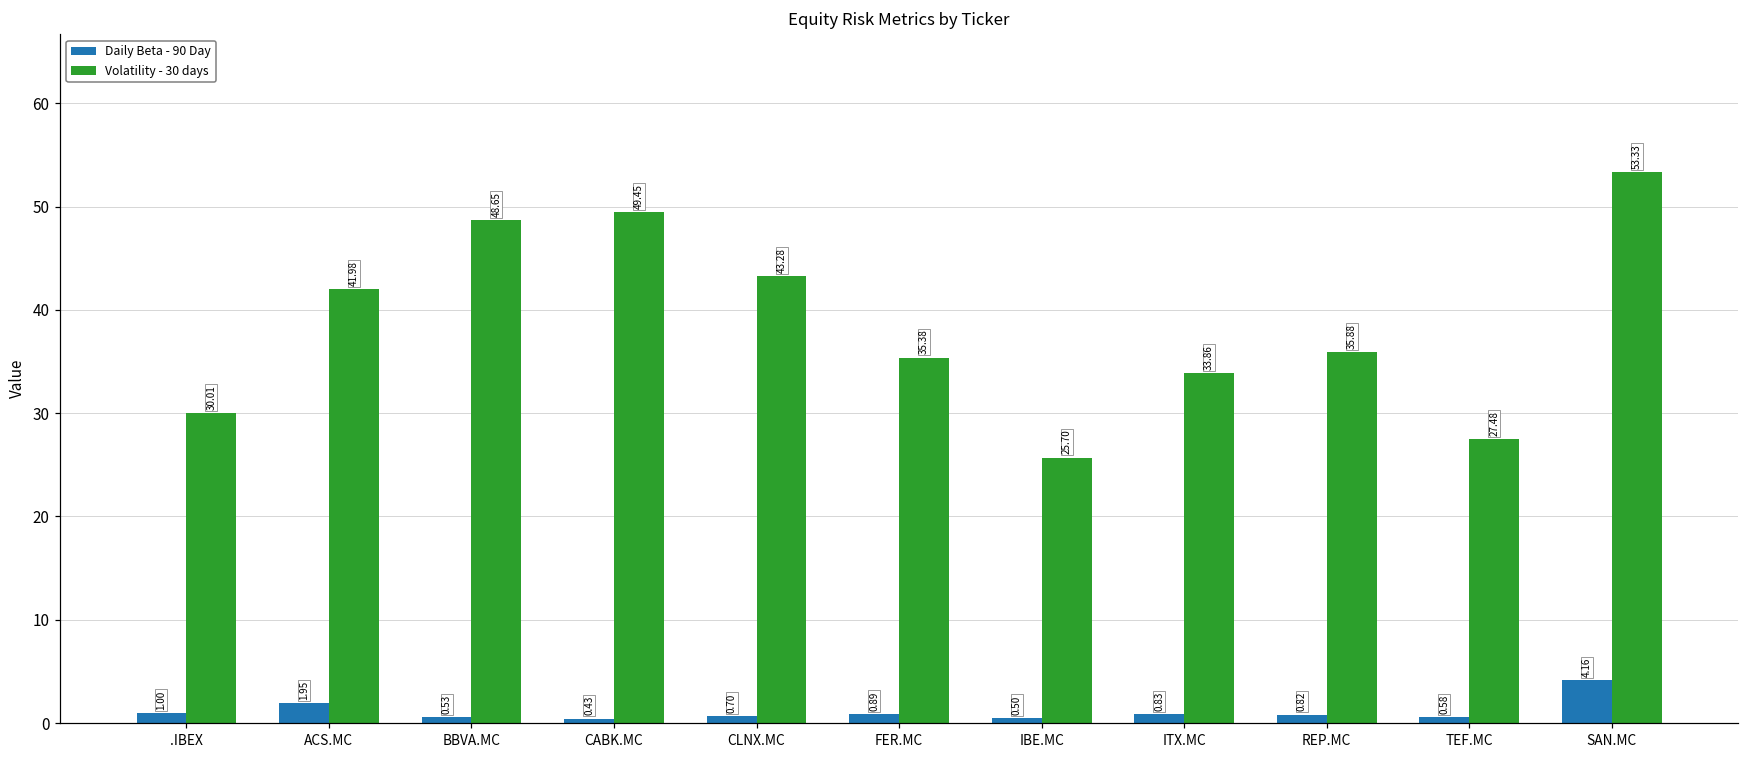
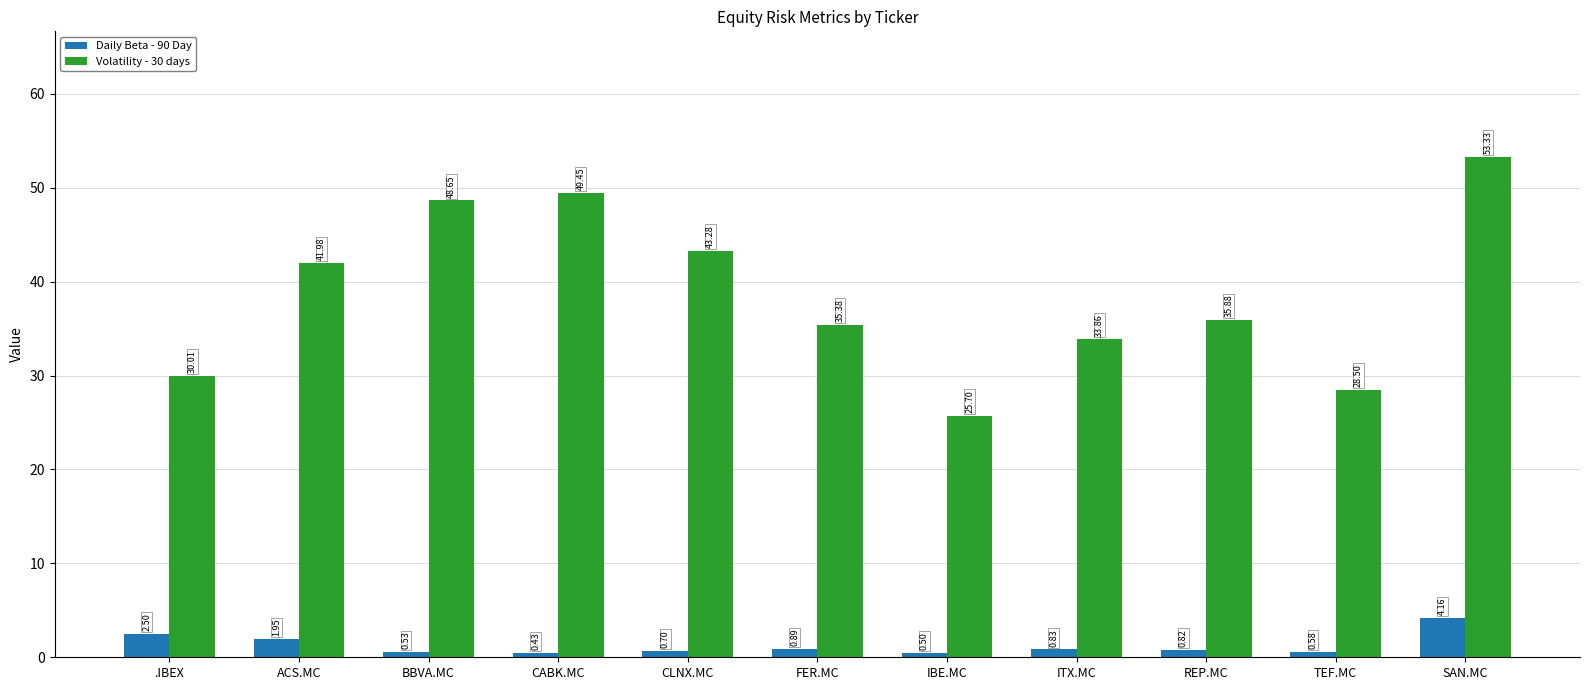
Daily Beta - 90 Day, .IBEX: 1.00 -> 2.50
Volatility - 30 days, TEF.MC: 27.48 -> 28.50
